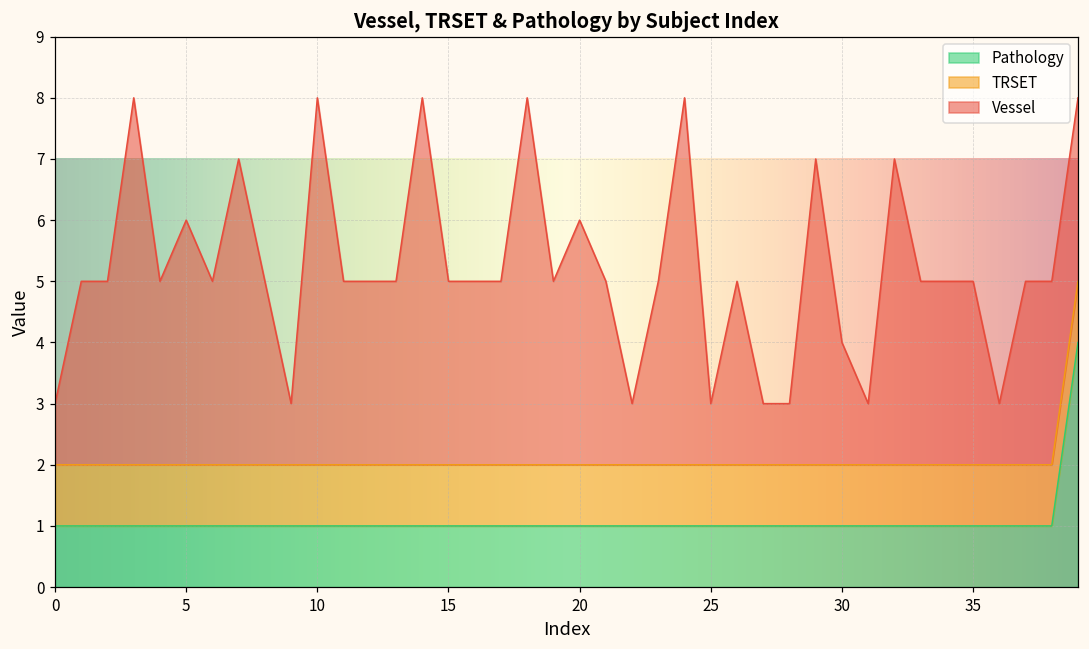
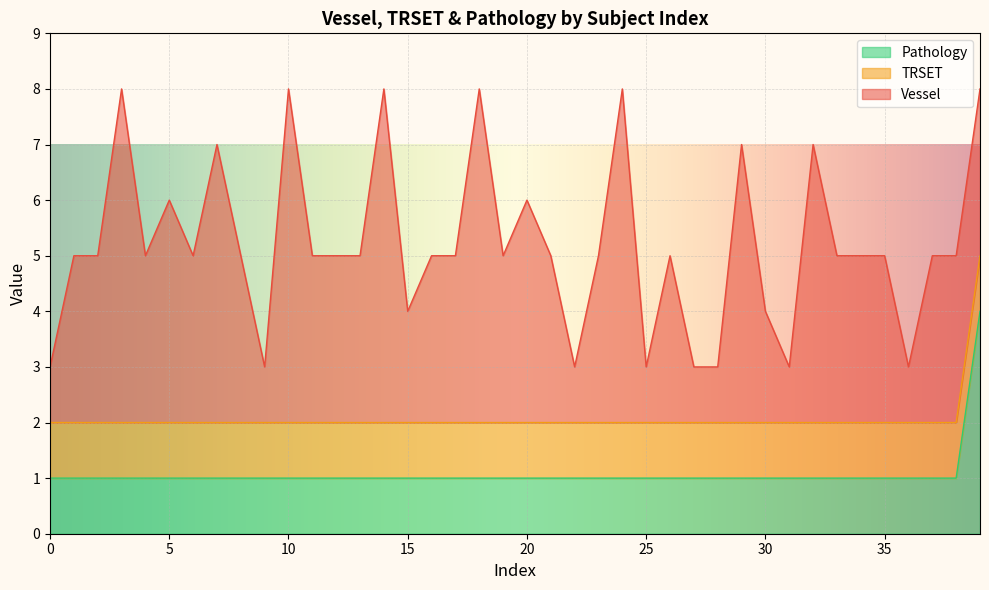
Vessel, 15: 3 -> 2
